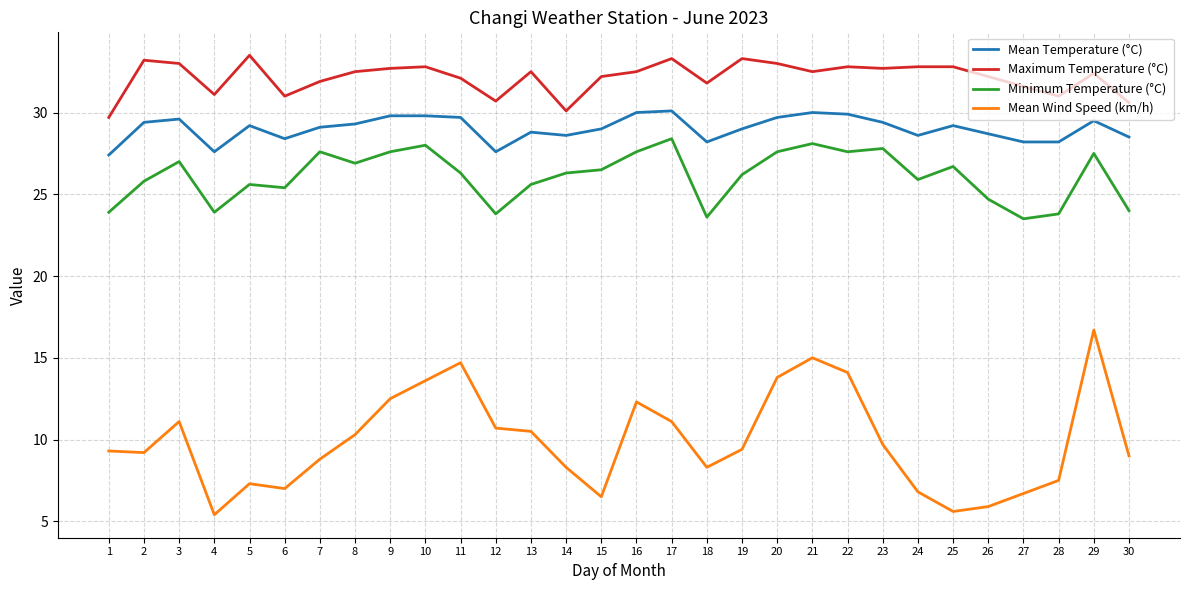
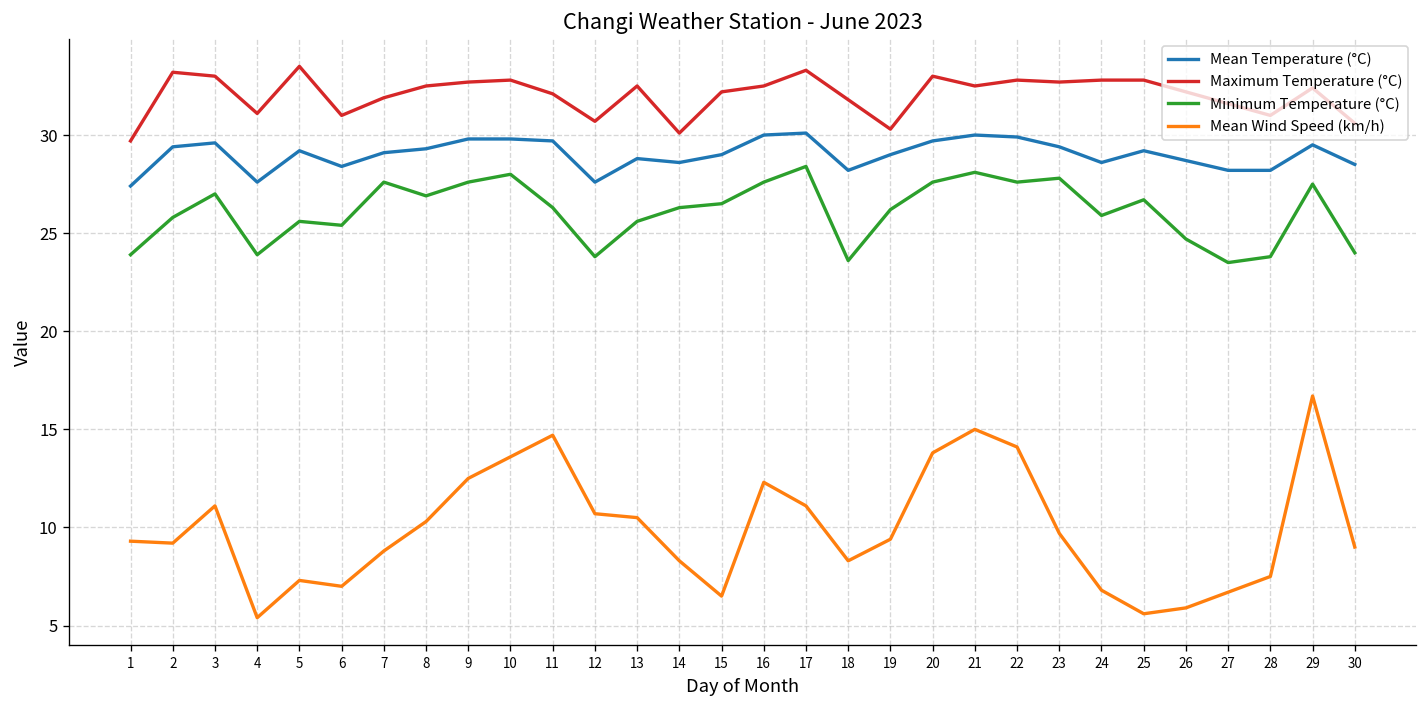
Maximum Temperature (°C), 19: 33.3 -> 30.3
